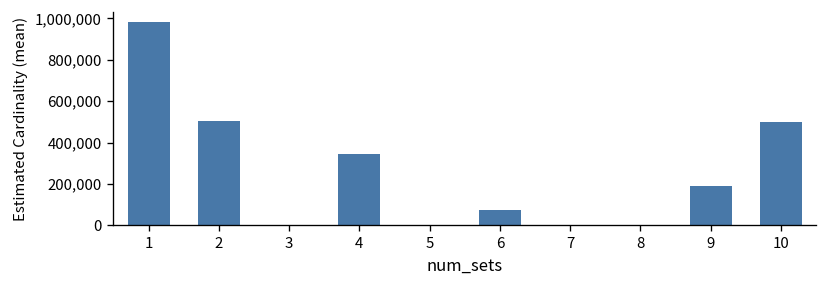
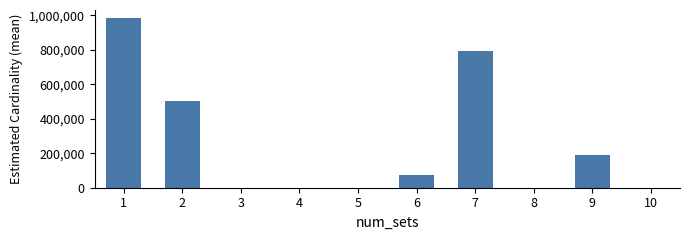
4: 340,000 -> 0
7: 0 -> 790,000
10: 500,000 -> 0
